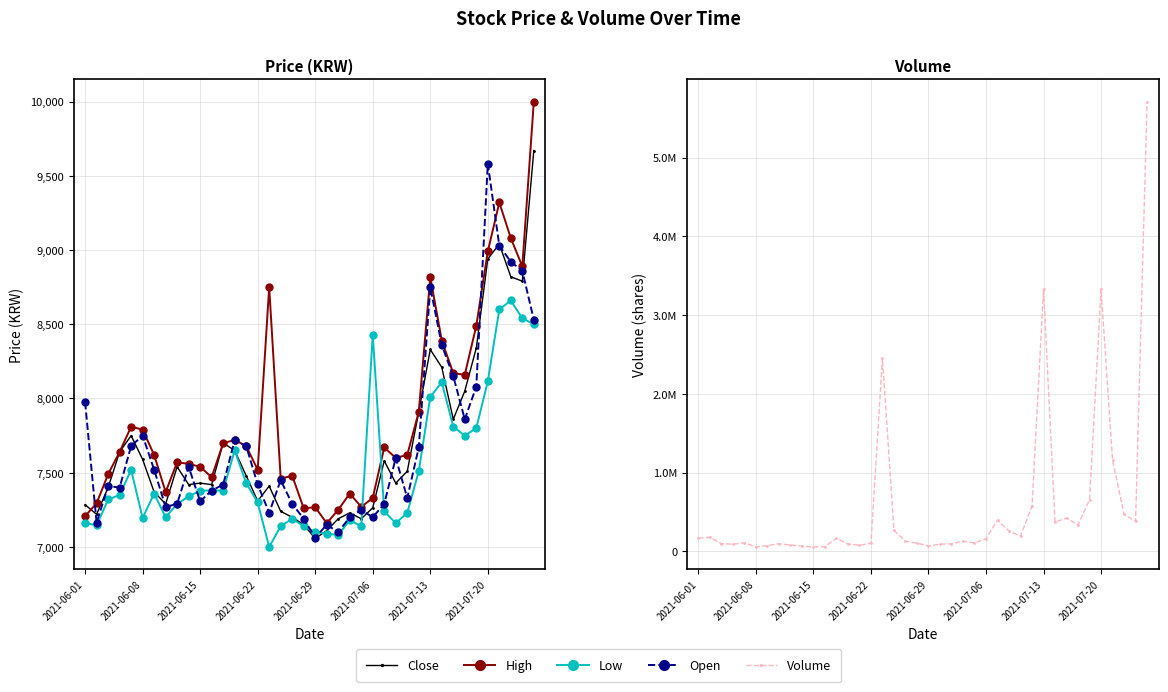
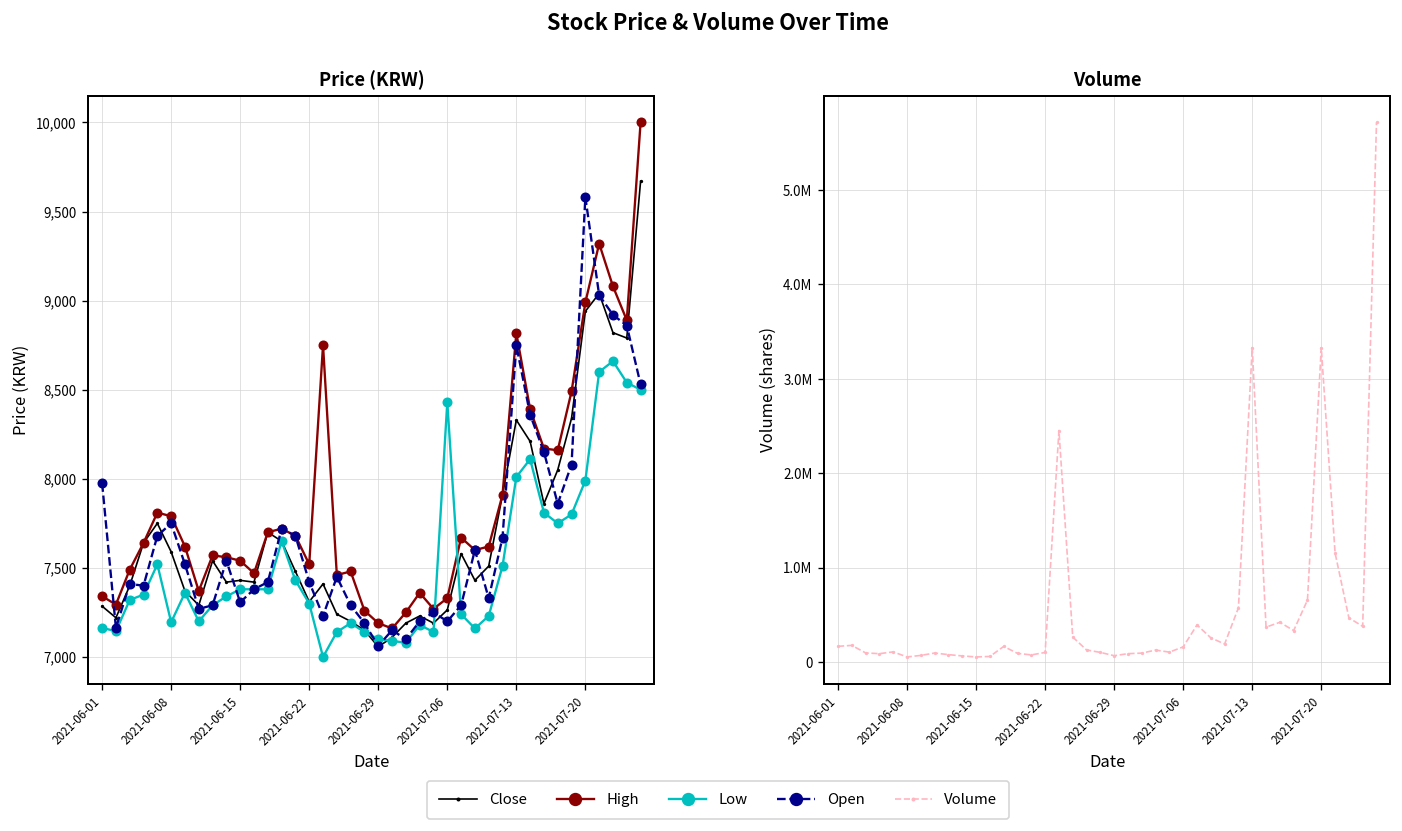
Price (KRW), High, 2021-06-01: 7,210 -> 7,340
Price (KRW), High, 2021-06-29: 7,270 -> 7,190
Price (KRW), Low, 2021-07-20: 8,120 -> 7,990
